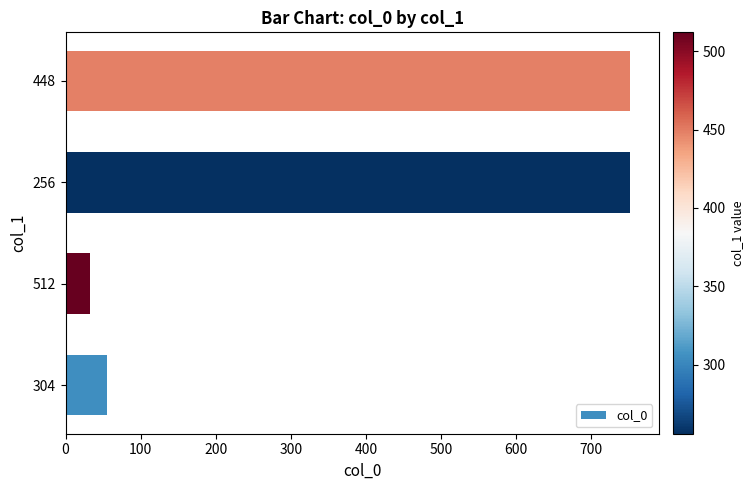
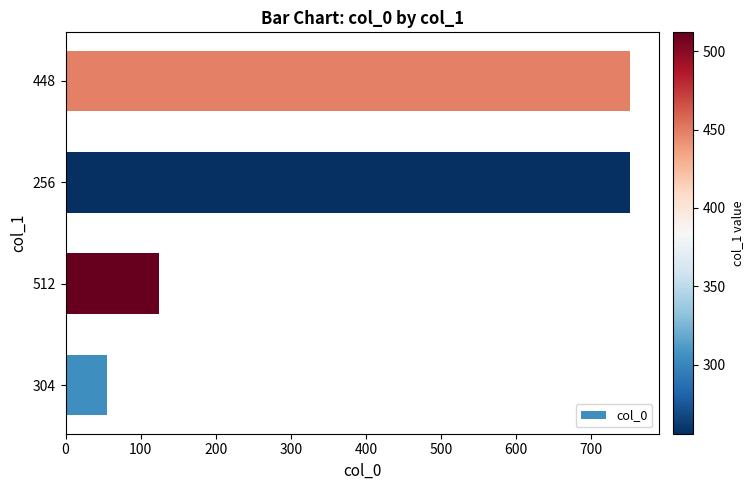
512: 30 -> 130
